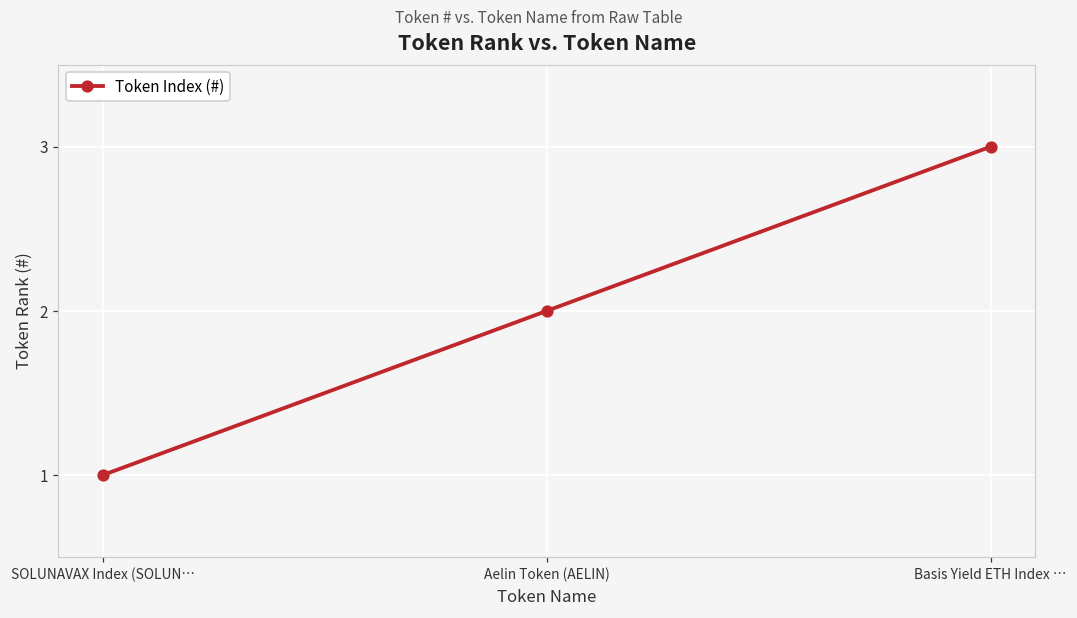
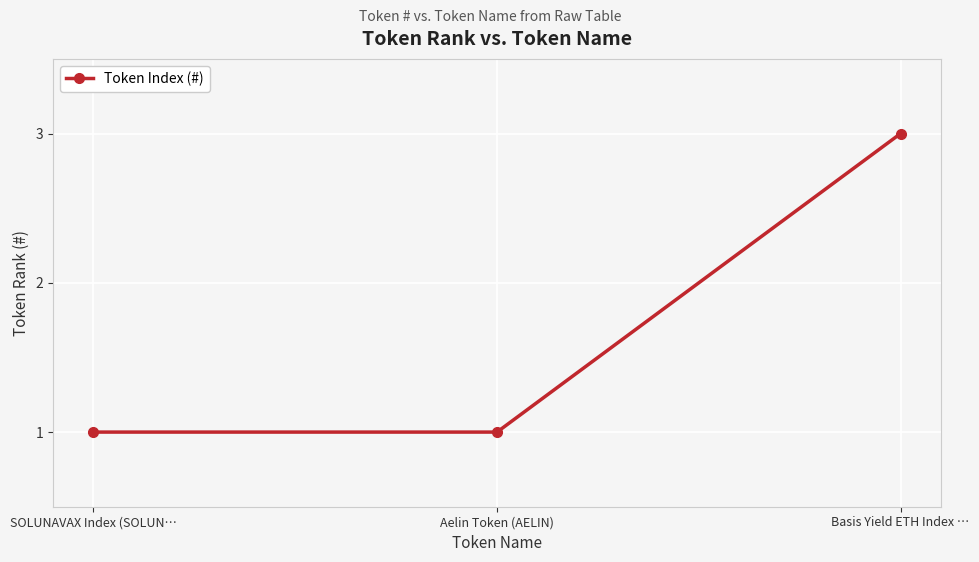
Aelin Token (AELIN): 2 -> 1
